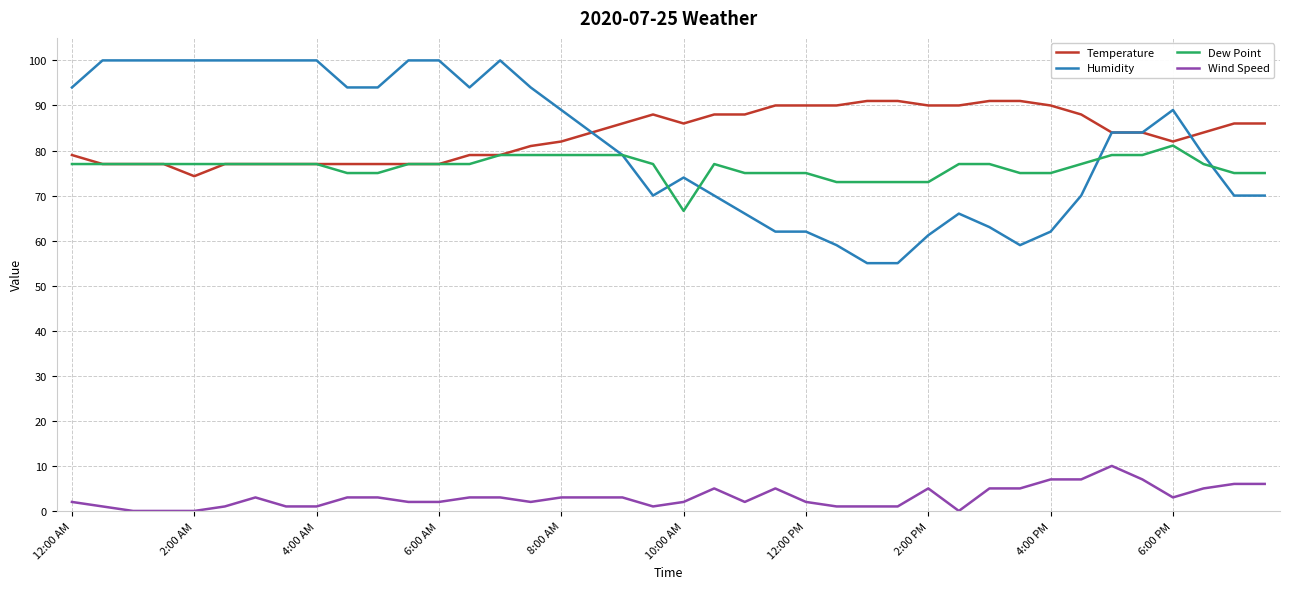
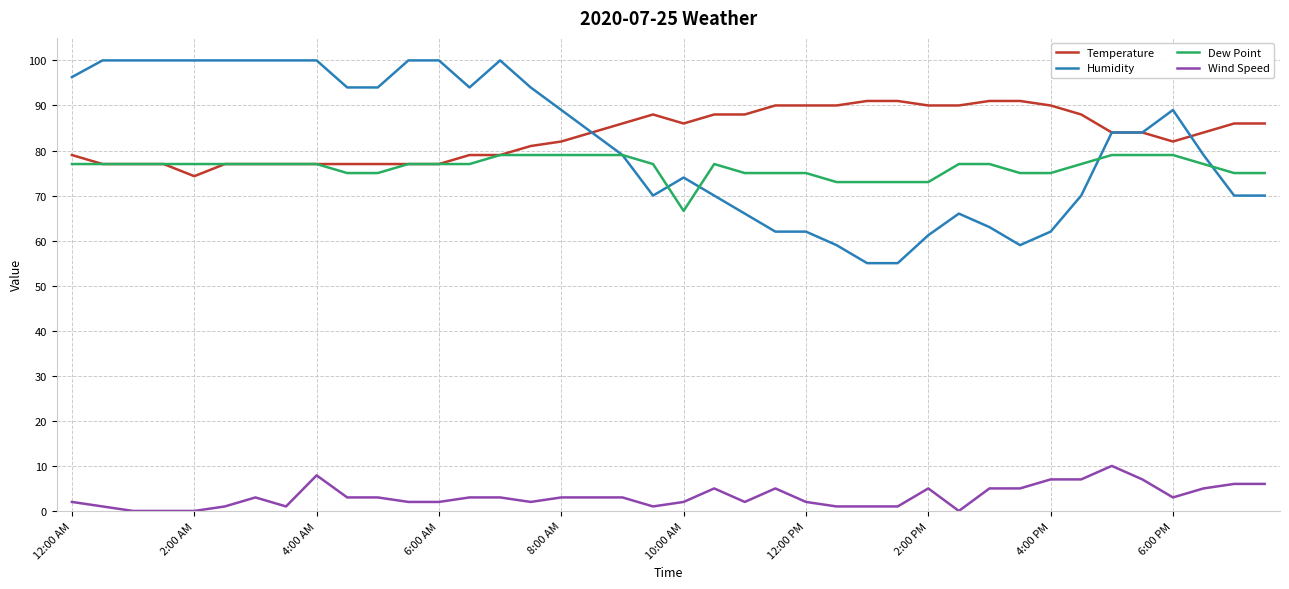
Humidity, 12:00 AM: 94 -> 96
Wind Speed, 4:00 AM: 1 -> 8
Dew Point, 6:00 PM: 81 -> 79
